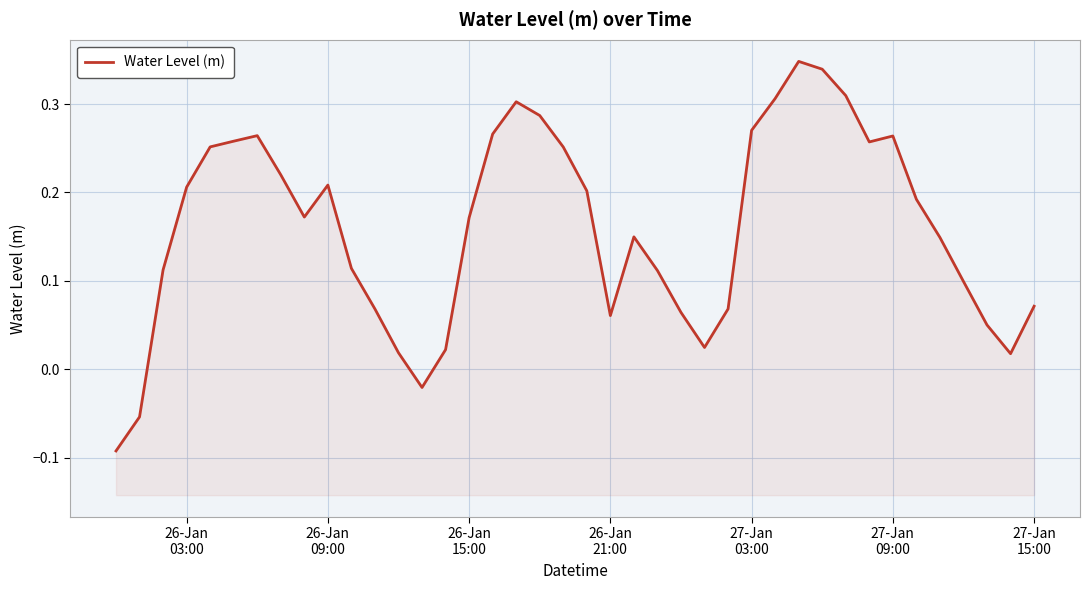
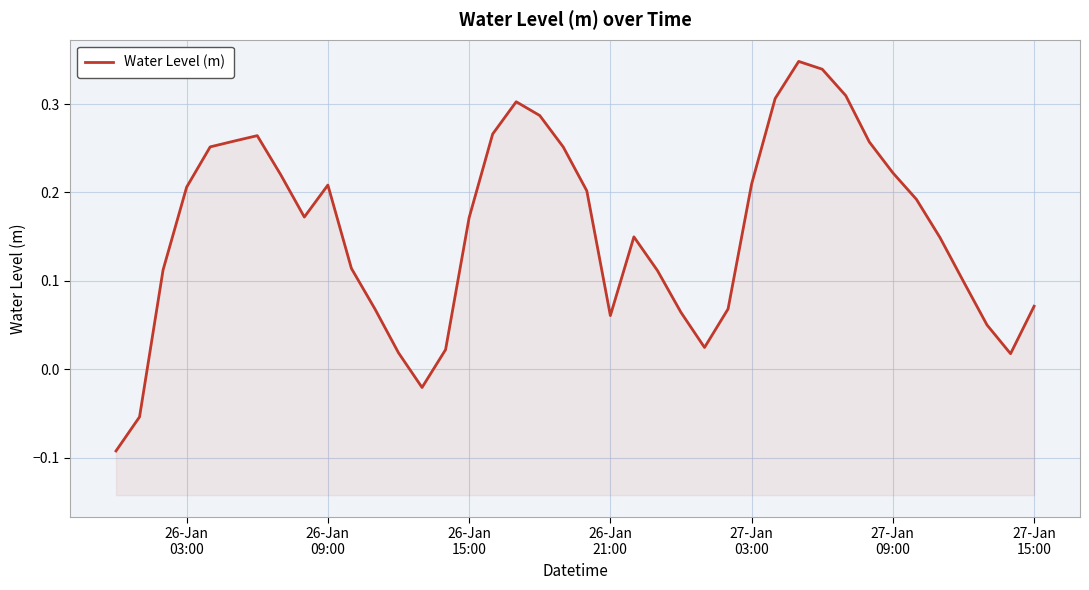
27-Jan 03:00: 0.27 -> 0.21
27-Jan 09:00: 0.26 -> 0.22
